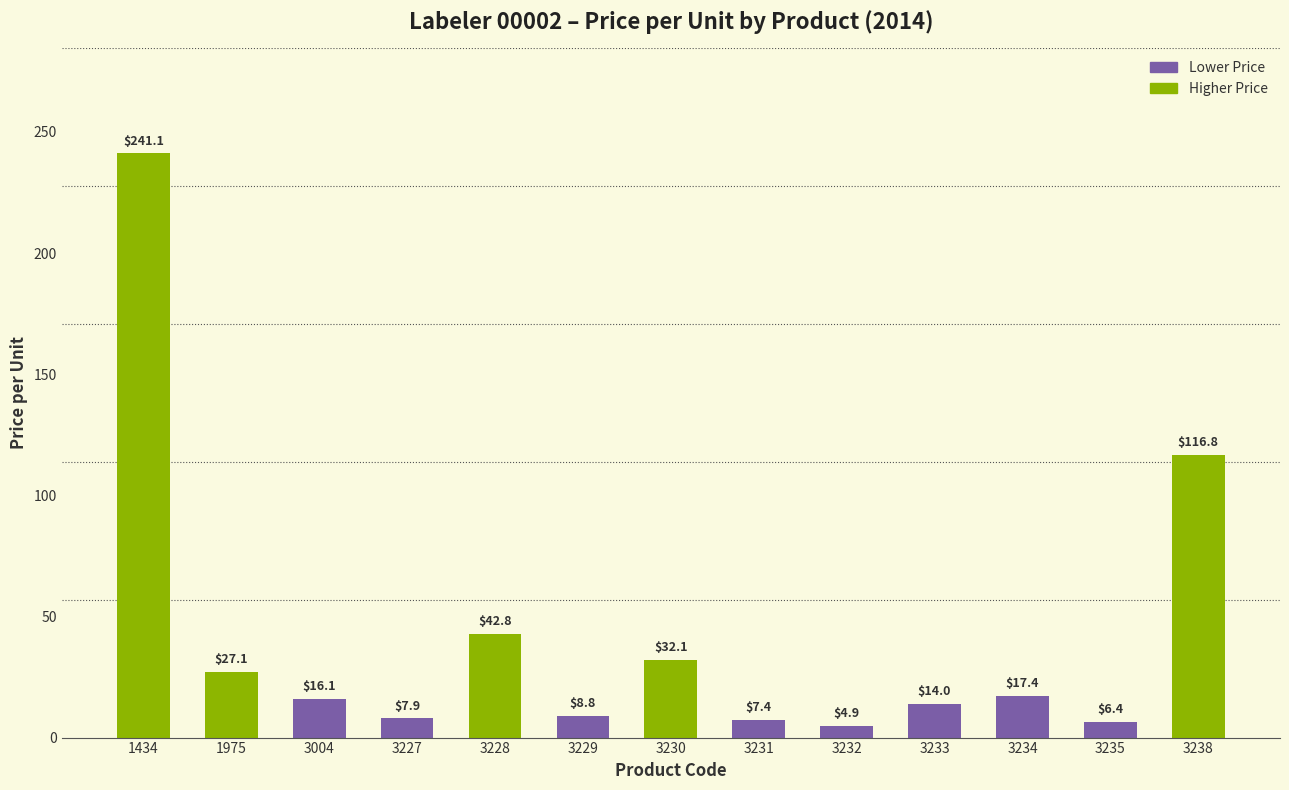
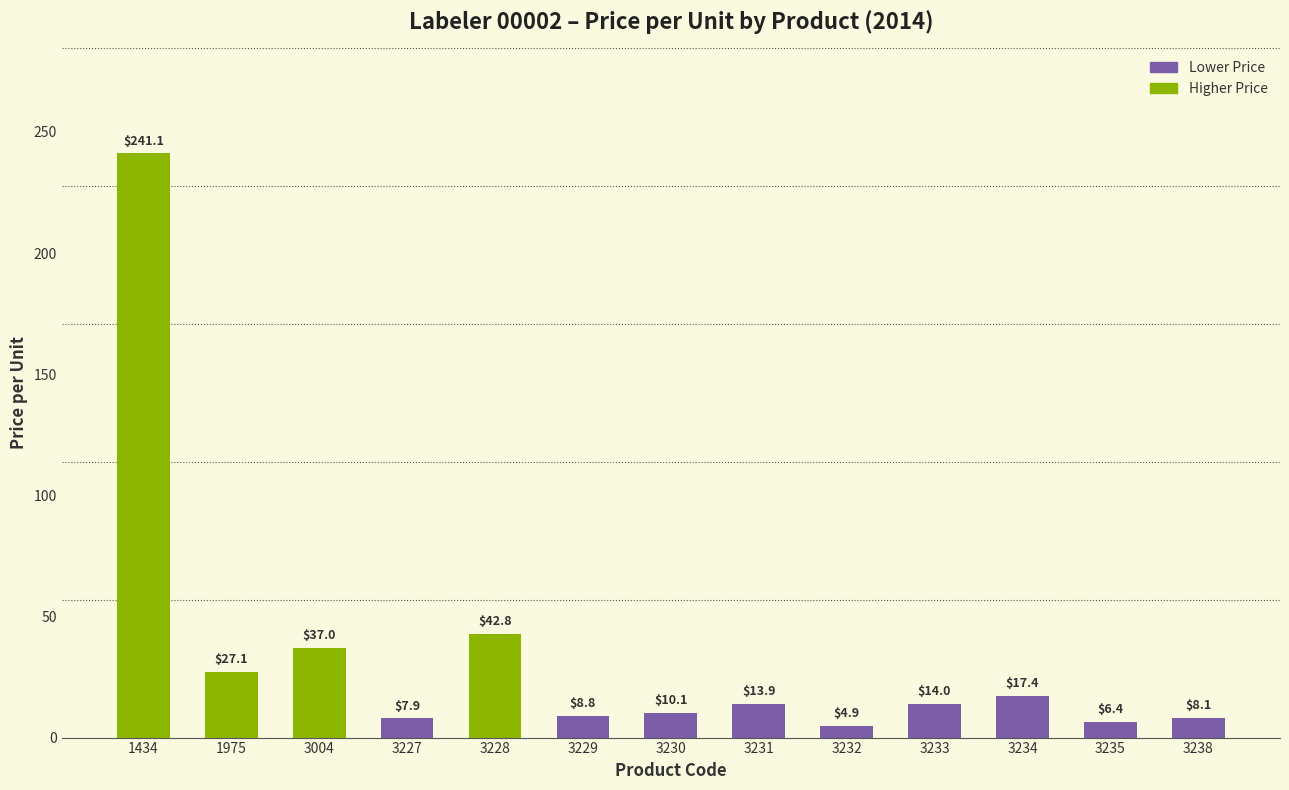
3004: $16.1 -> $37.0
3230: $32.1 -> $10.1
3231: $7.4 -> $13.9
3238: $116.8 -> $8.1
